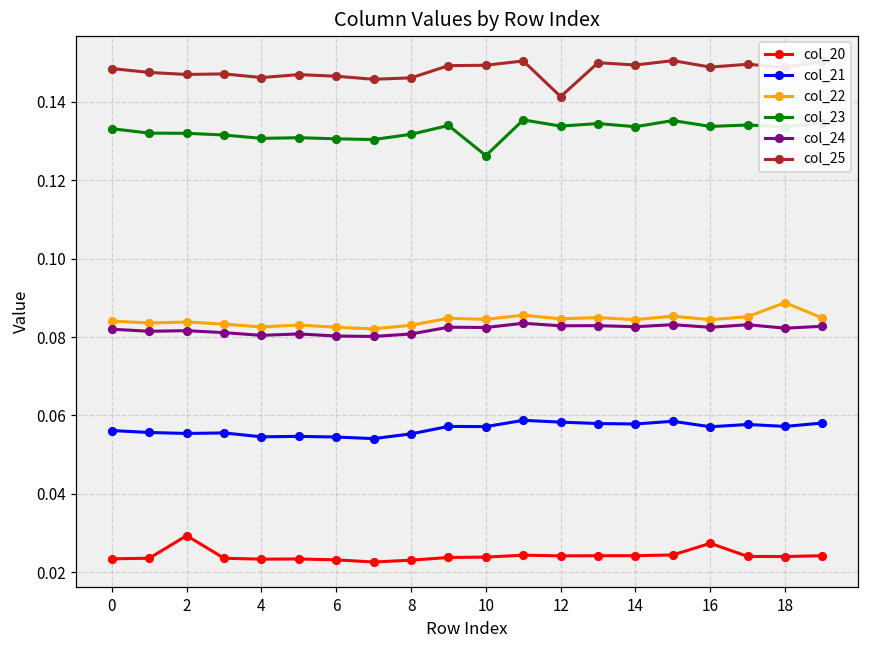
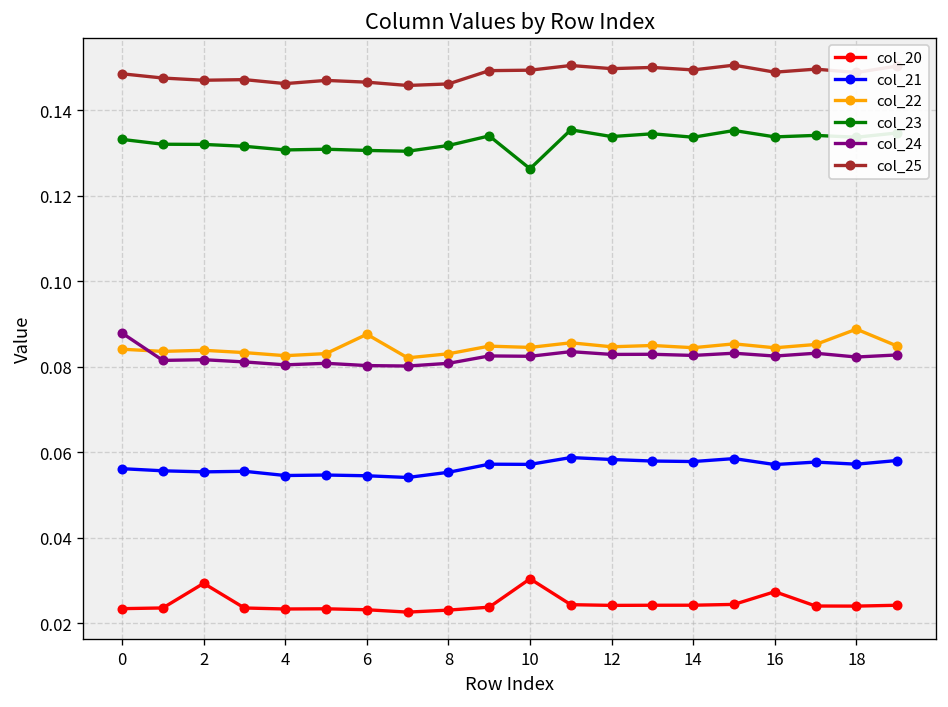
col_24, 0: 0.082 -> 0.088
col_22, 6: 0.082 -> 0.088
col_20, 10: 0.024 -> 0.030
col_25, 12: 0.141 -> 0.150
